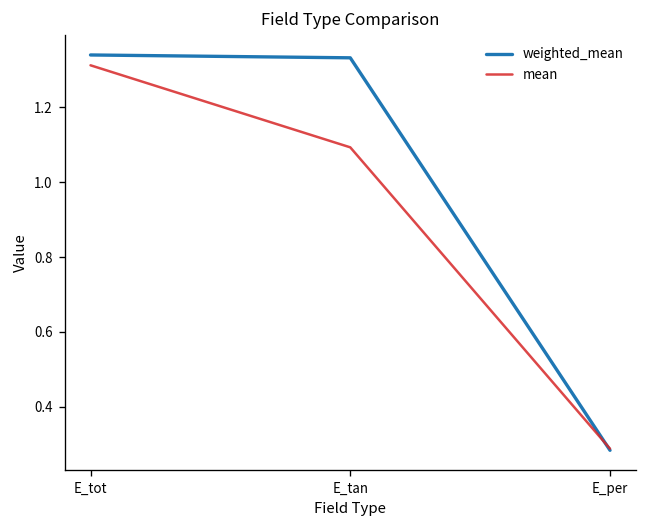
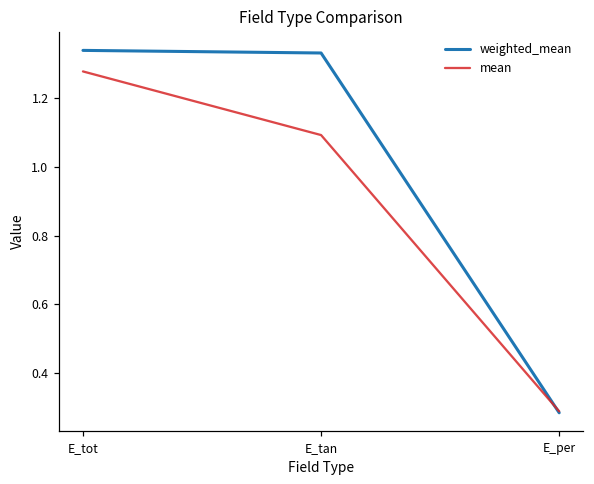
mean, E_tot: 1.31 -> 1.28
